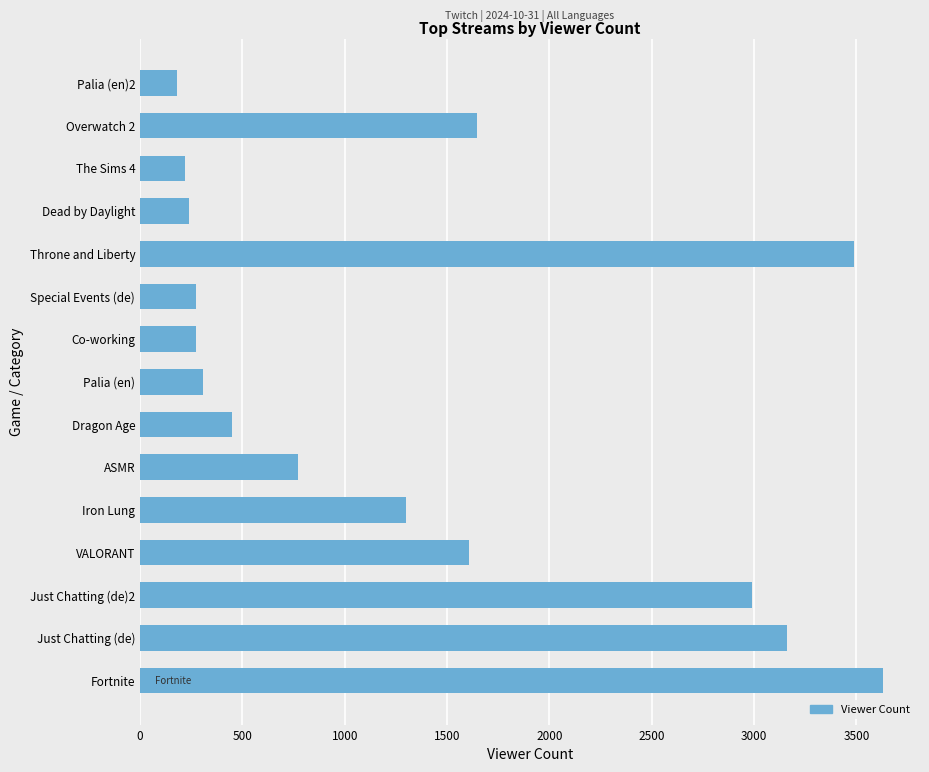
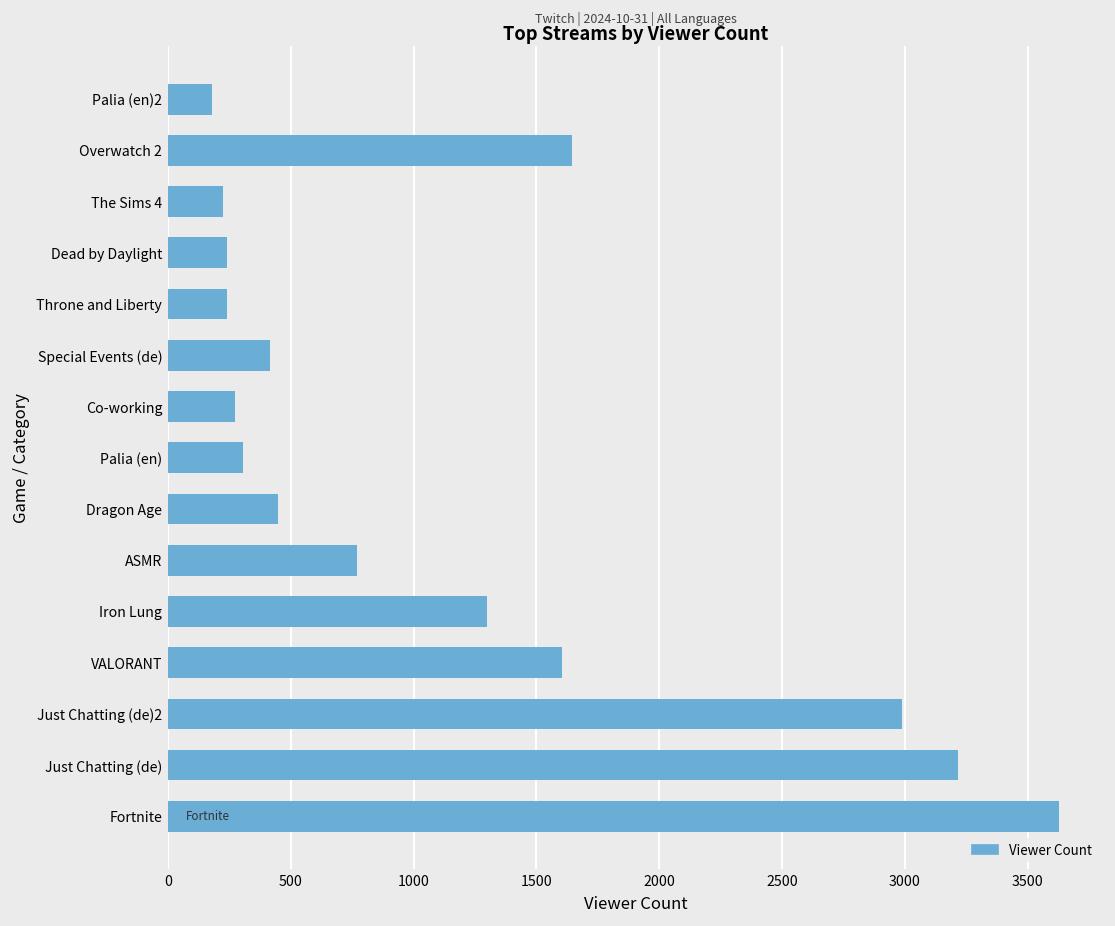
Throne and Liberty: 3490 -> 240
Special Events (de): 270 -> 420
Just Chatting (de): 3160 -> 3220
